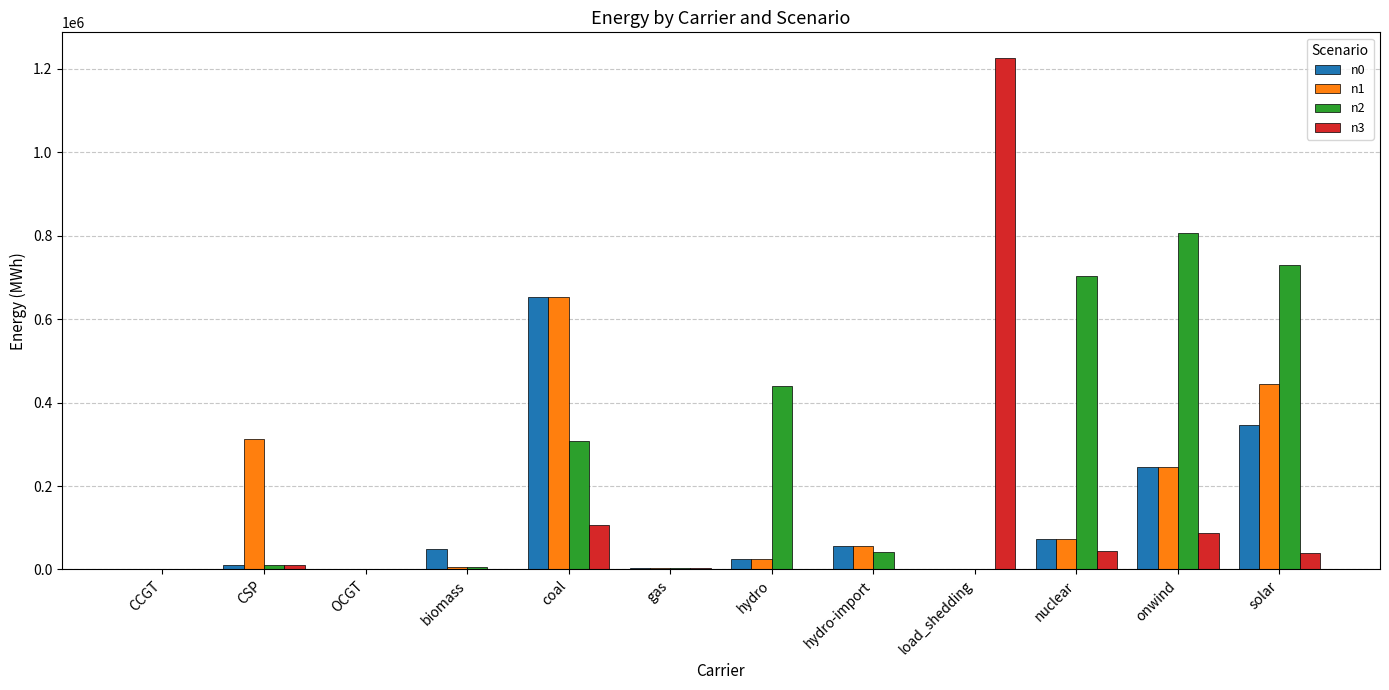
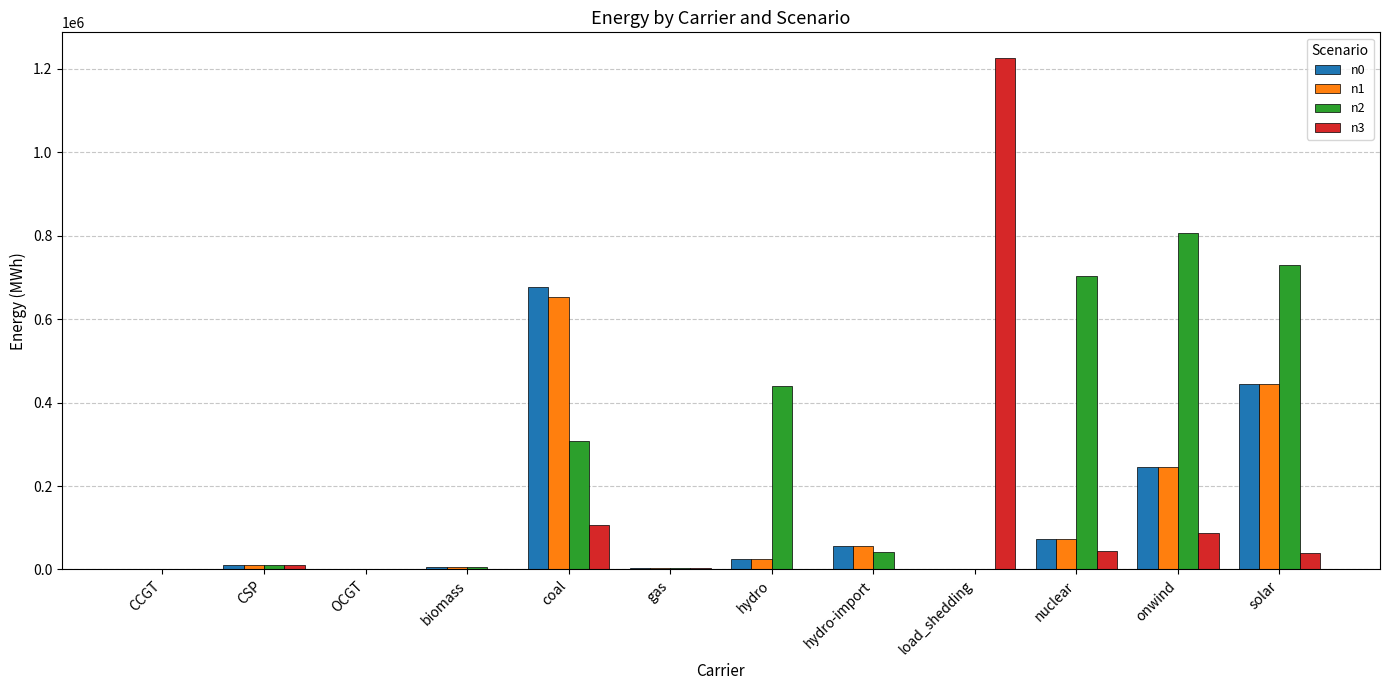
n1, CSP: 310000 -> 10000
n0, biomass: 50000 -> 10000
n0, coal: 650000 -> 680000
n0, solar: 350000 -> 450000
